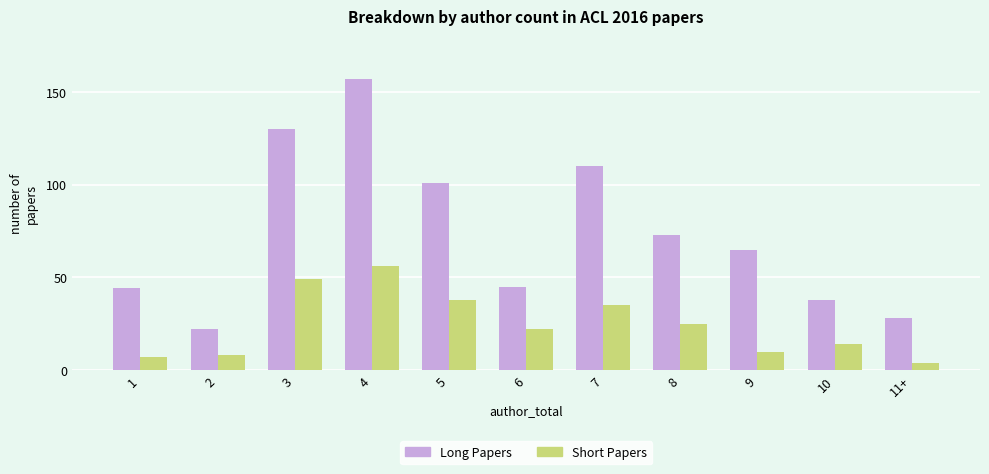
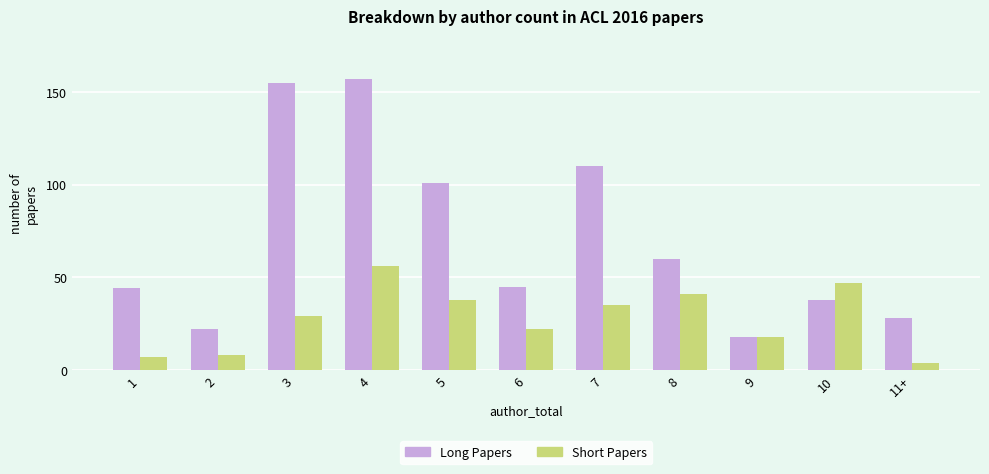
Long Papers, 3: 130 -> 155
Short Papers, 3: 49 -> 29
Long Papers, 8: 73 -> 60
Short Papers, 8: 25 -> 41
Long Papers, 9: 65 -> 18
Short Papers, 9: 10 -> 18
Short Papers, 10: 14 -> 47
